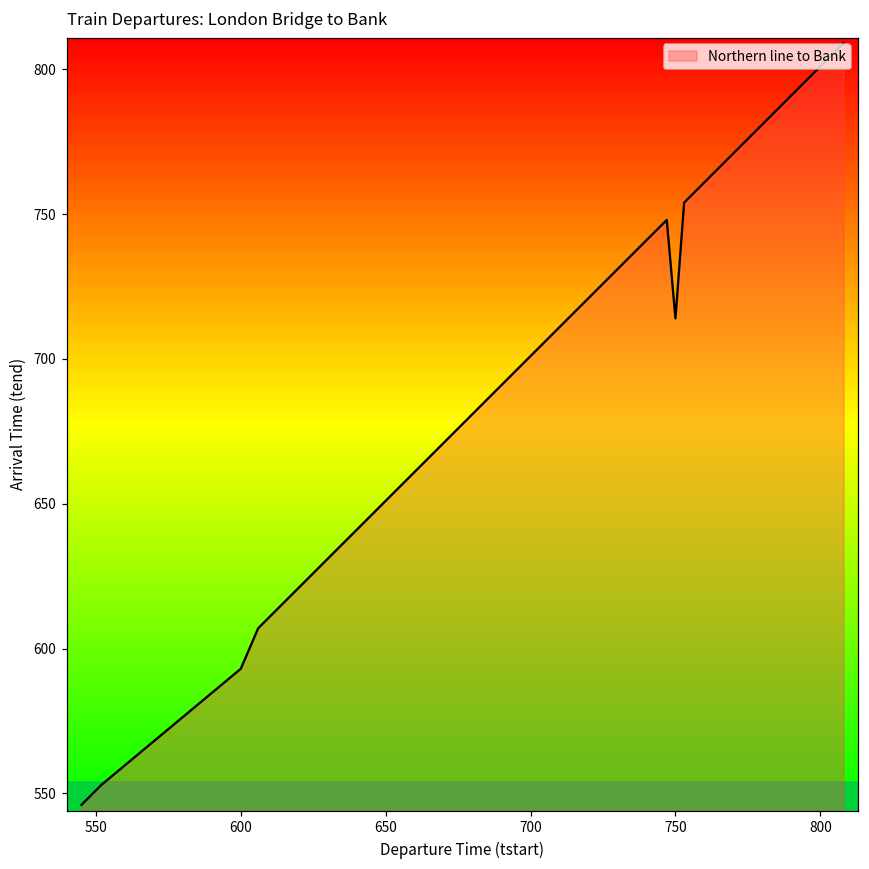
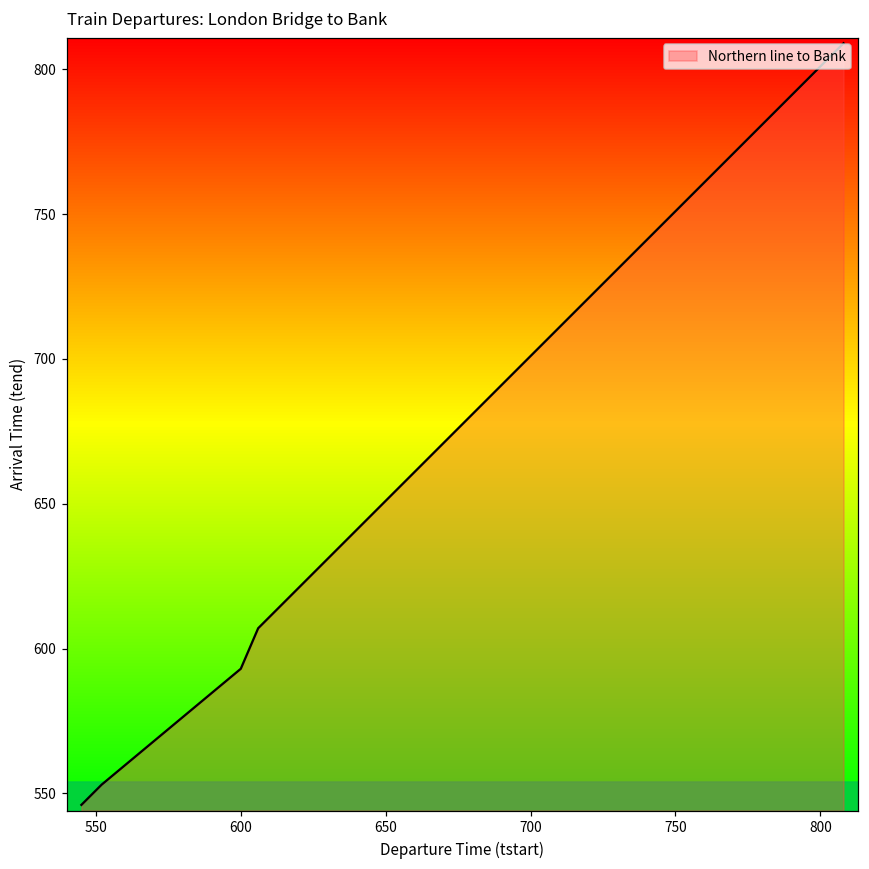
750: 714 -> 751
